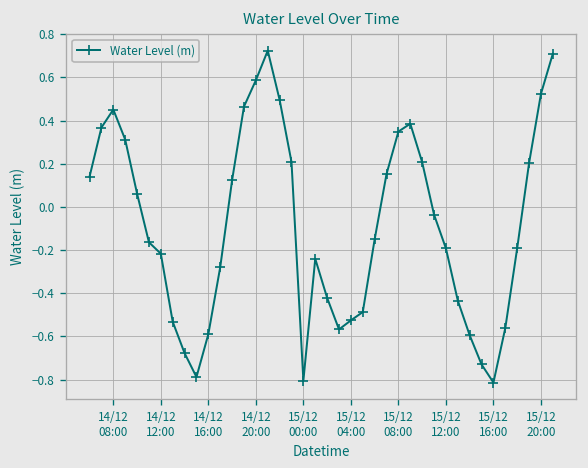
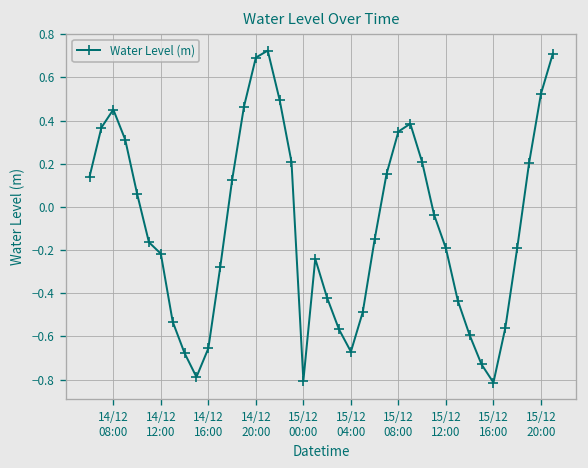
14/12 16:00: -0.59 -> -0.66
14/12 20:00: 0.59 -> 0.69
15/12 04:00: -0.53 -> -0.67
